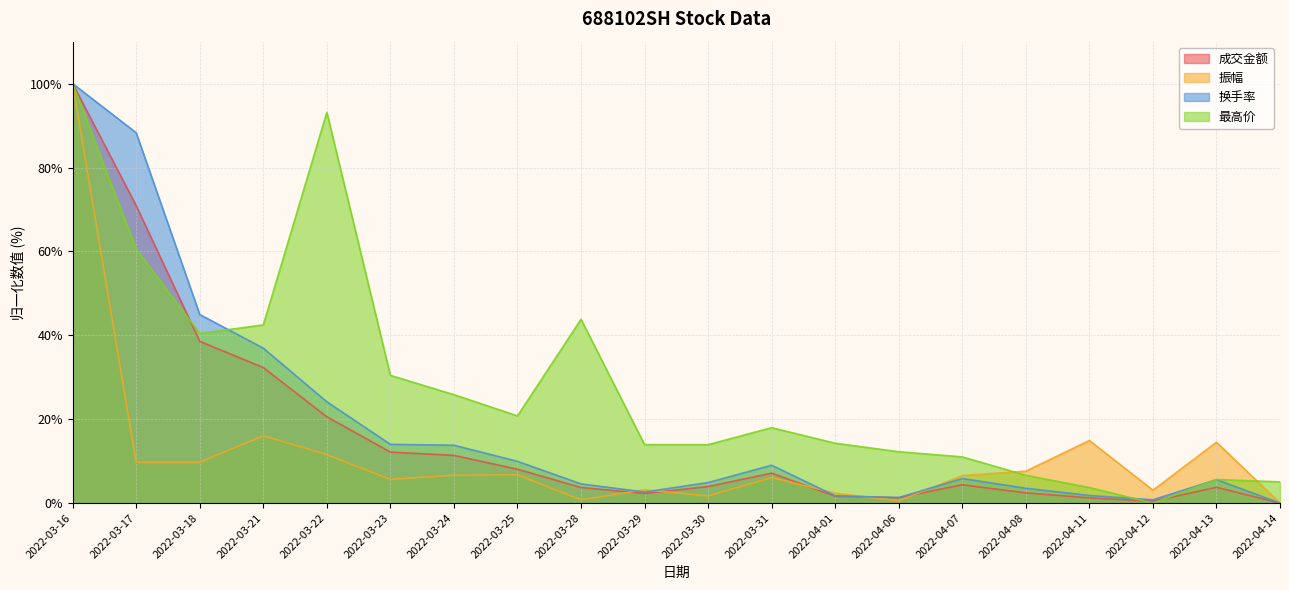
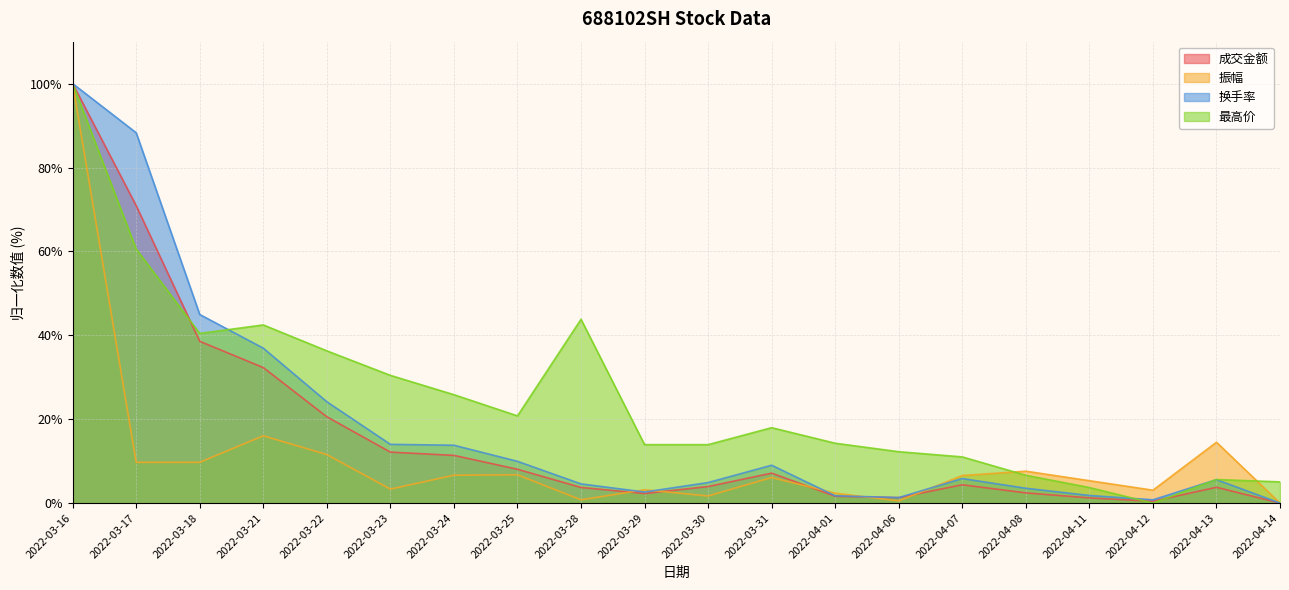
最高价, 2022-03-22: 93% -> 36%
振幅, 2022-03-23: 6% -> 3%
振幅, 2022-04-11: 15% -> 5%
